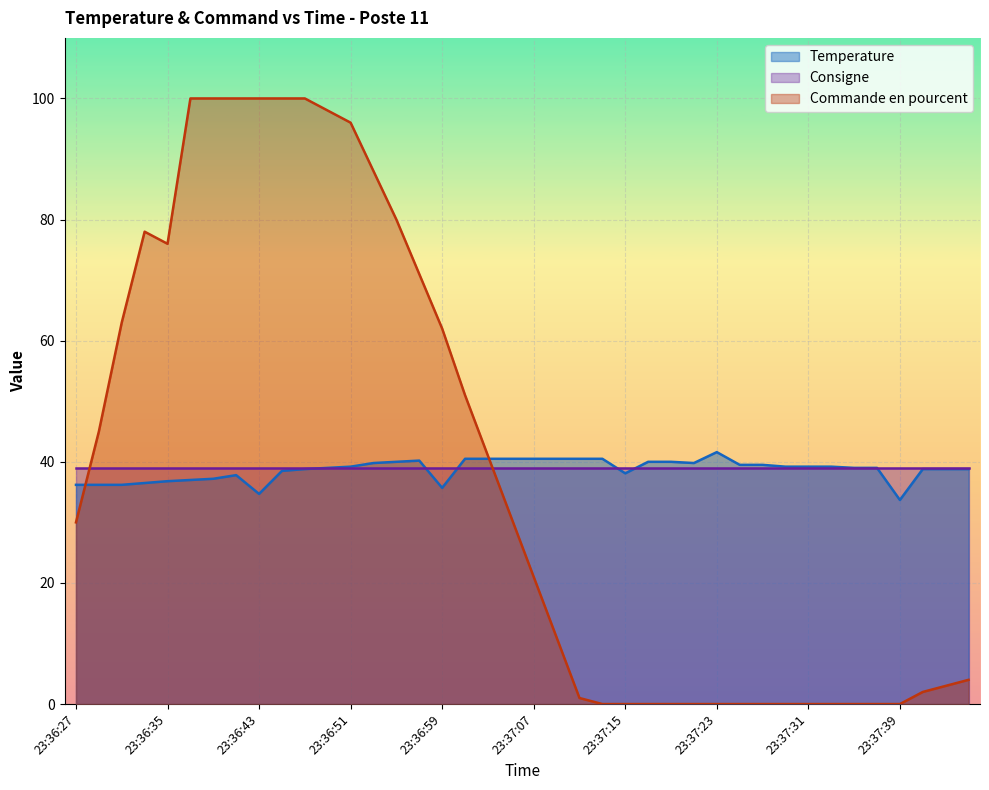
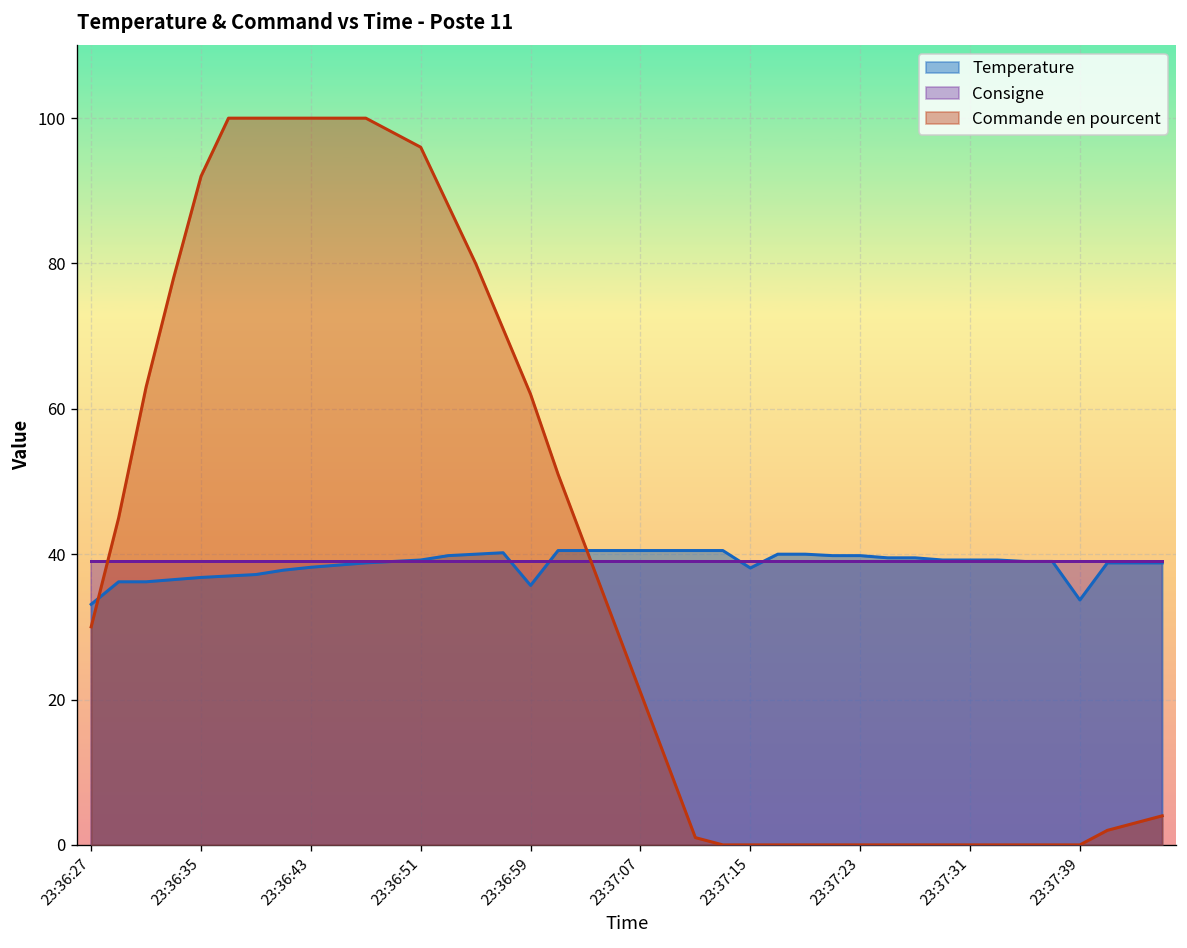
Temperature, 23:36:27: 36 -> 33
Commande en pourcent, 23:36:35: 76 -> 92
Temperature, 23:36:43: 35 -> 38
Temperature, 23:37:23: 42 -> 40
